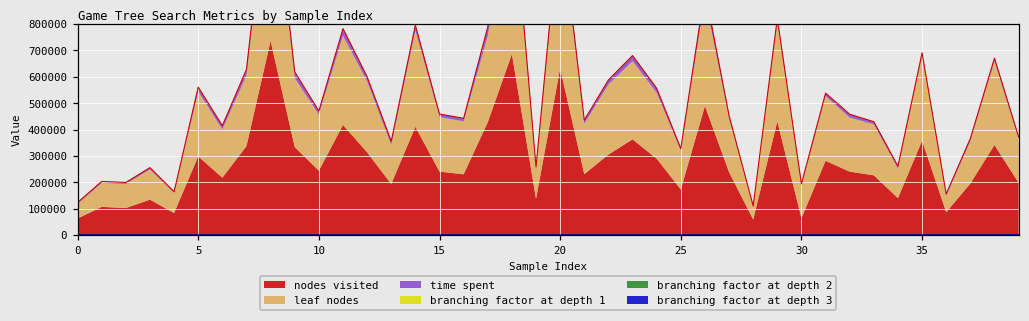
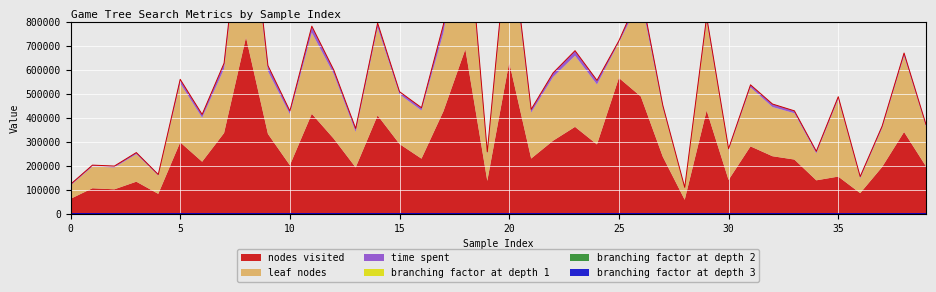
nodes visited, 10: 240000 -> 200000
nodes visited, 15: 240000 -> 290000
nodes visited, 25: 170000 -> 570000
nodes visited, 30: 60000 -> 140000
nodes visited, 35: 360000 -> 160000
